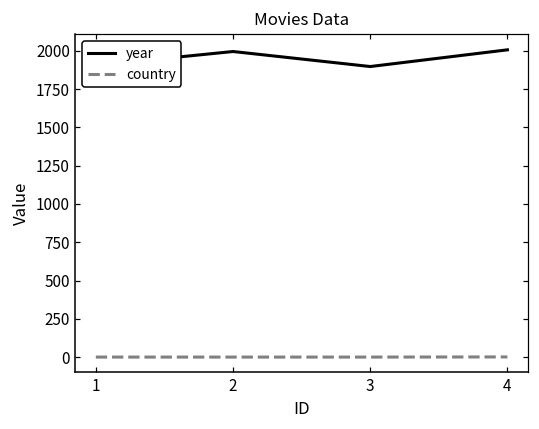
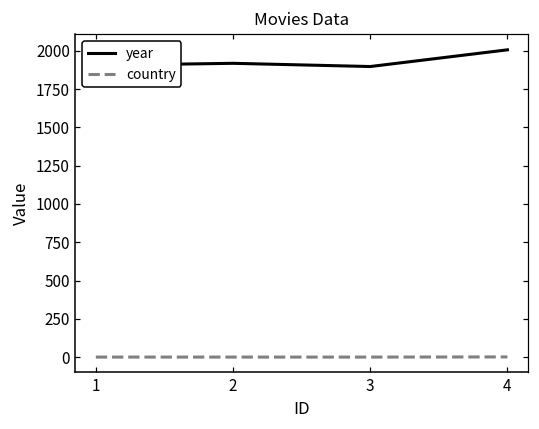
year, 2: 2000 -> 1920
